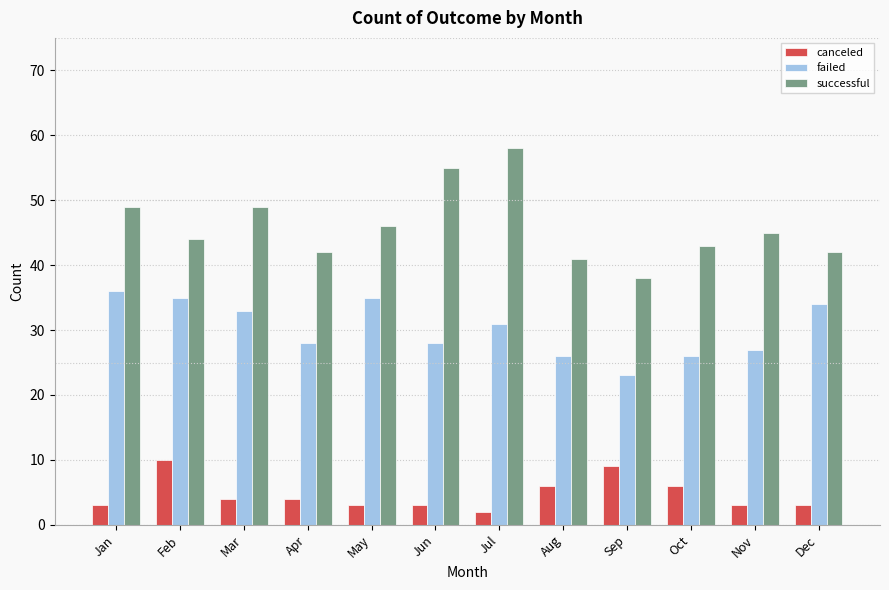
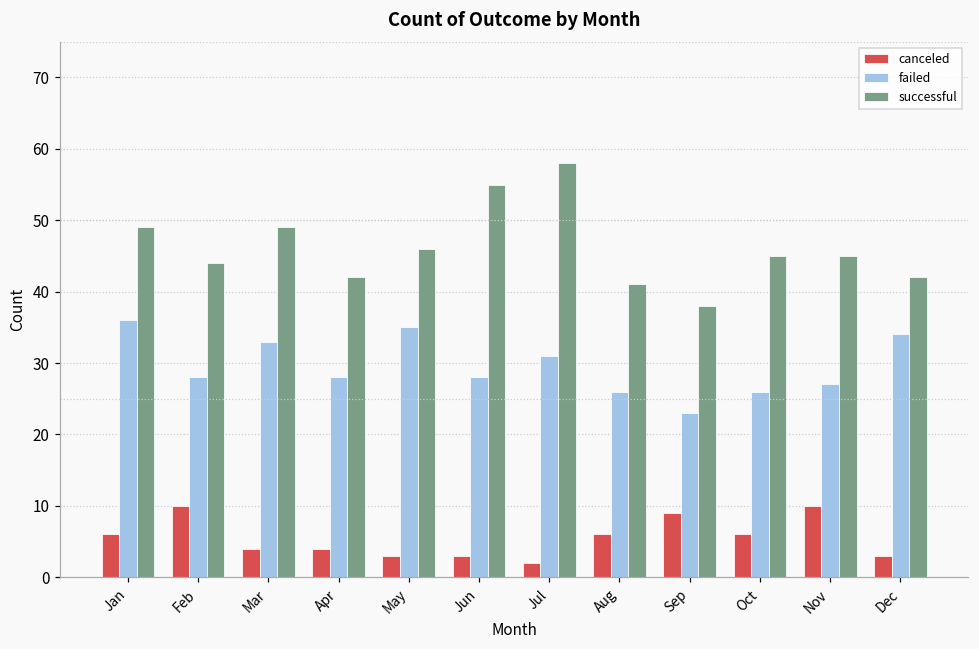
canceled, Jan: 3 -> 6
failed, Feb: 35 -> 28
successful, Oct: 43 -> 45
canceled, Nov: 3 -> 10
